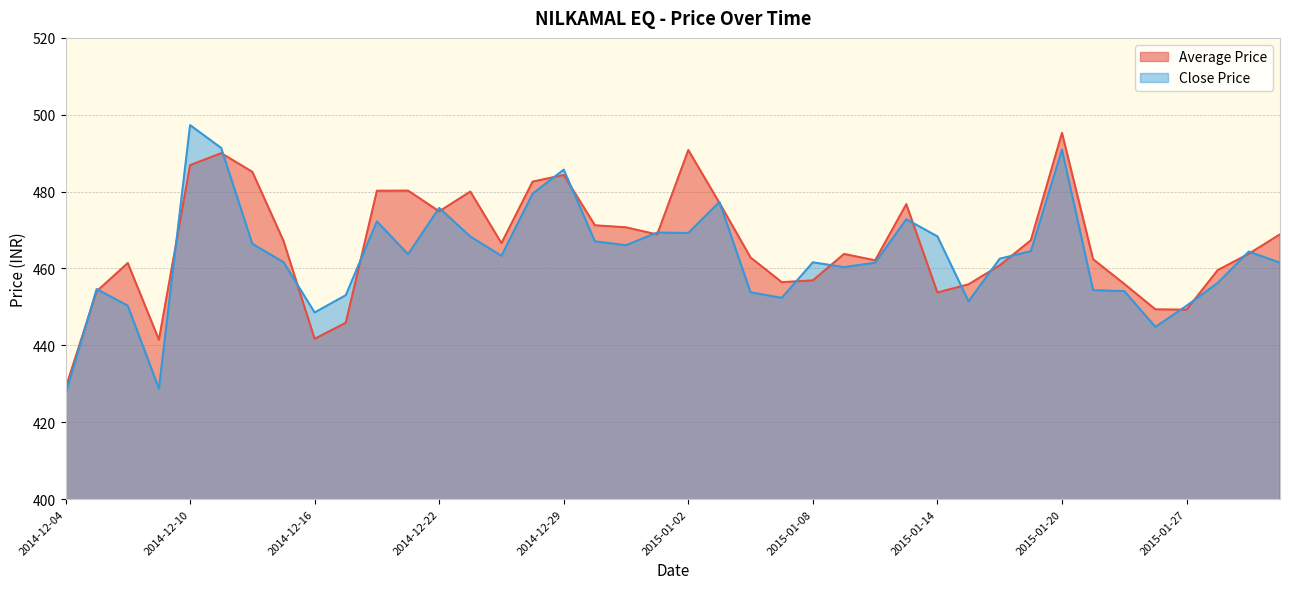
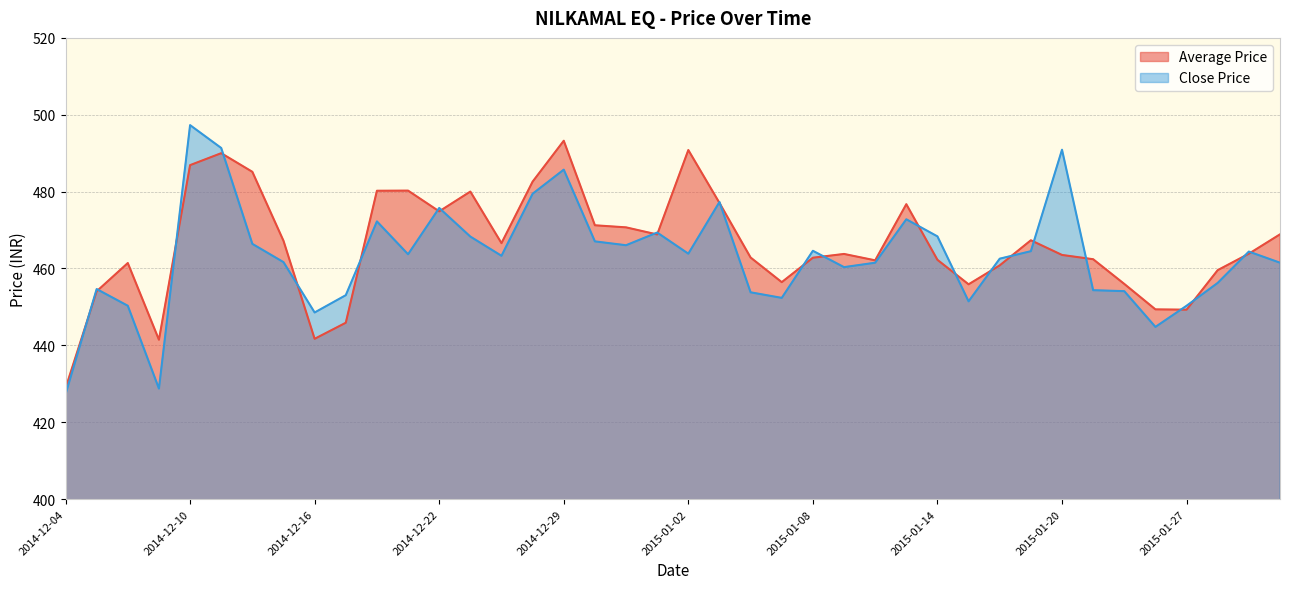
Average Price, 2014-12-29: 484 -> 493
Close Price, 2015-01-02: 469 -> 464
Average Price, 2015-01-08: 457 -> 463
Close Price, 2015-01-08: 462 -> 465
Average Price, 2015-01-14: 454 -> 462
Average Price, 2015-01-20: 495 -> 464
